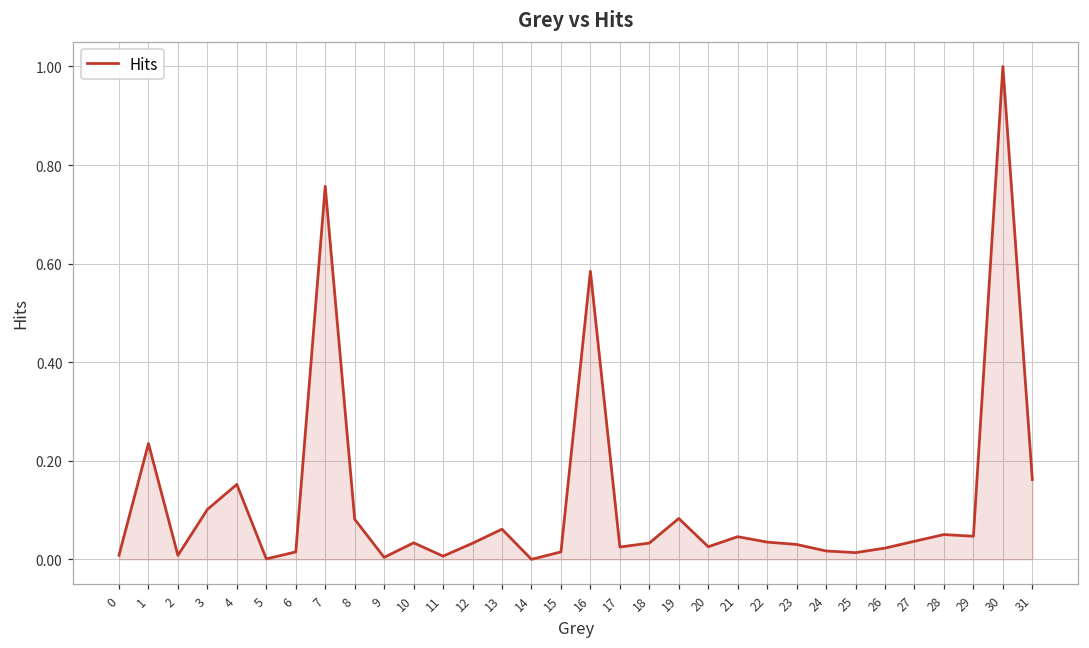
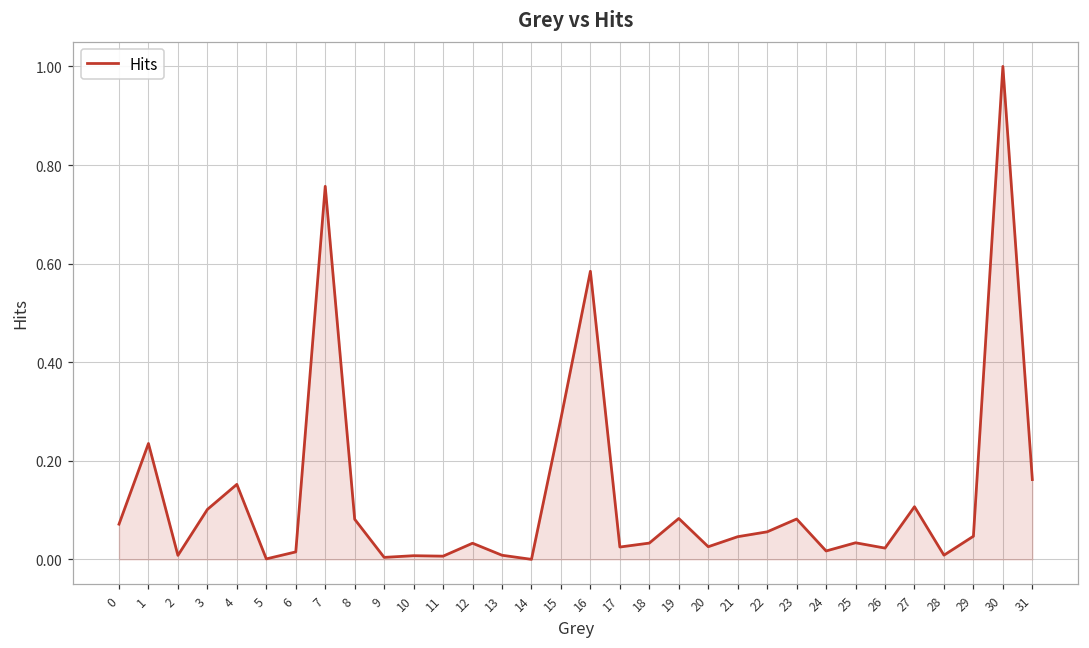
0: 0.01 -> 0.07
10: 0.03 -> 0.01
13: 0.06 -> 0.01
15: 0.02 -> 0.29
22: 0.03 -> 0.06
23: 0.03 -> 0.08
25: 0.01 -> 0.03
27: 0.04 -> 0.11
28: 0.05 -> 0.01
